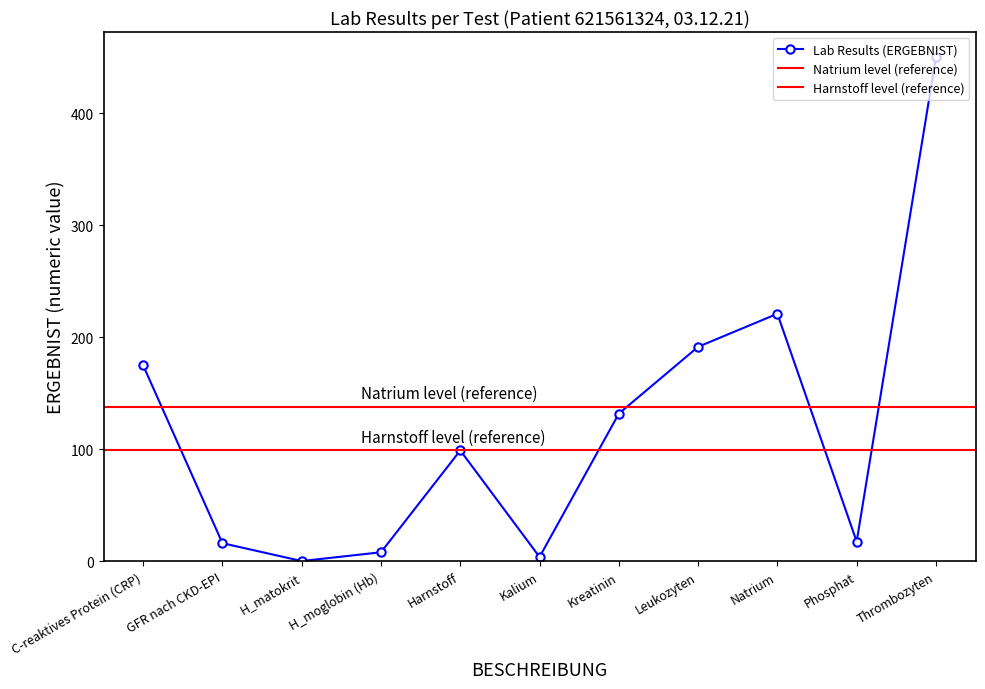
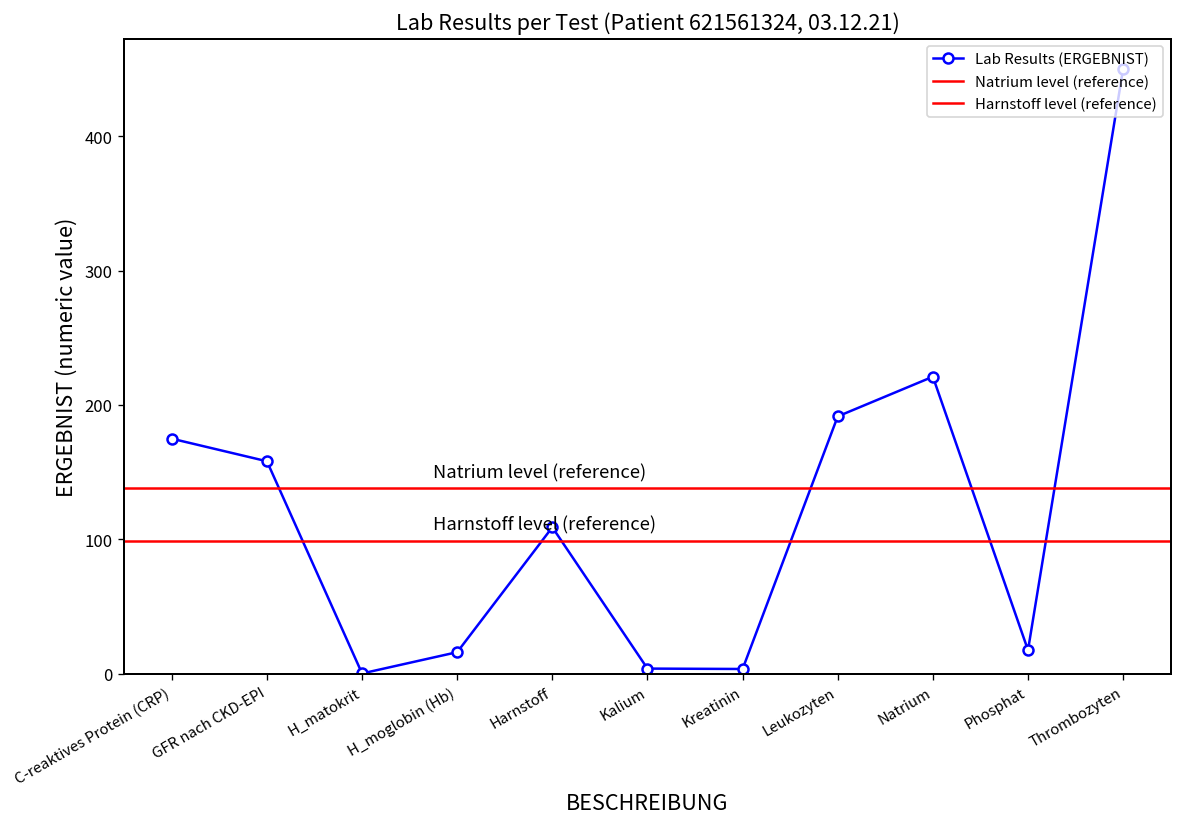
GFR nach CKD-EPI: 16 -> 158
H_moglobin (Hb): 8 -> 16
Harnstoff: 99 -> 109
Kreatinin: 132 -> 4
